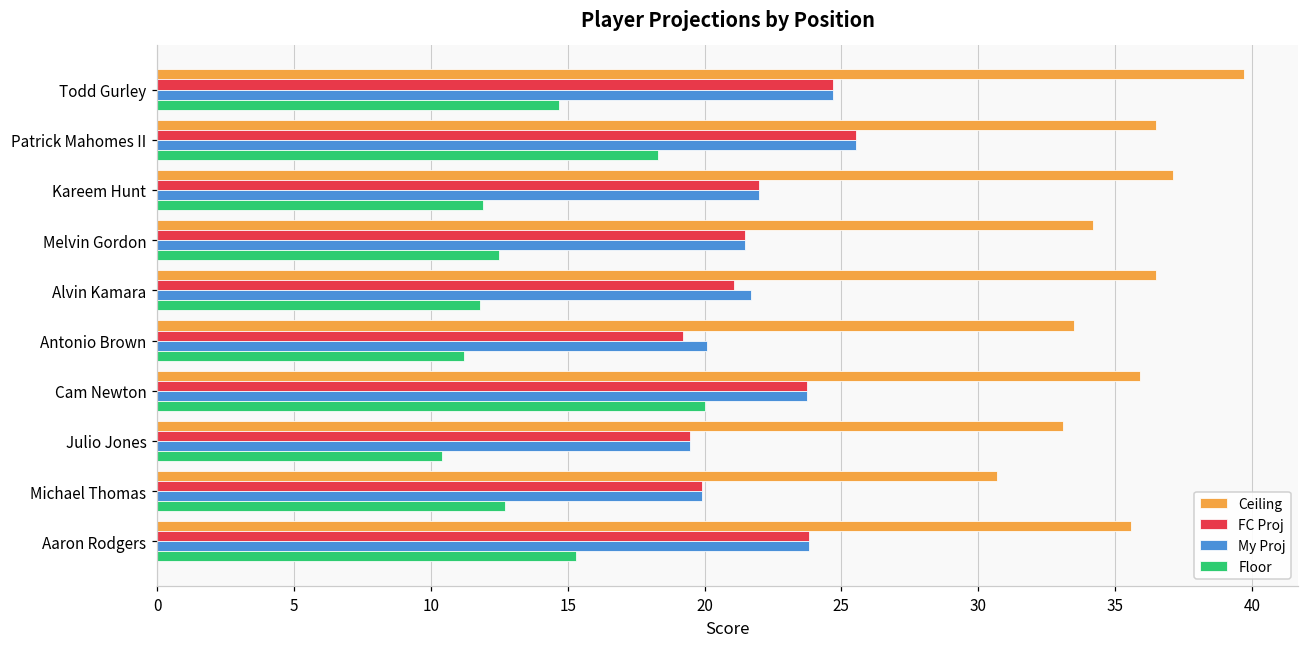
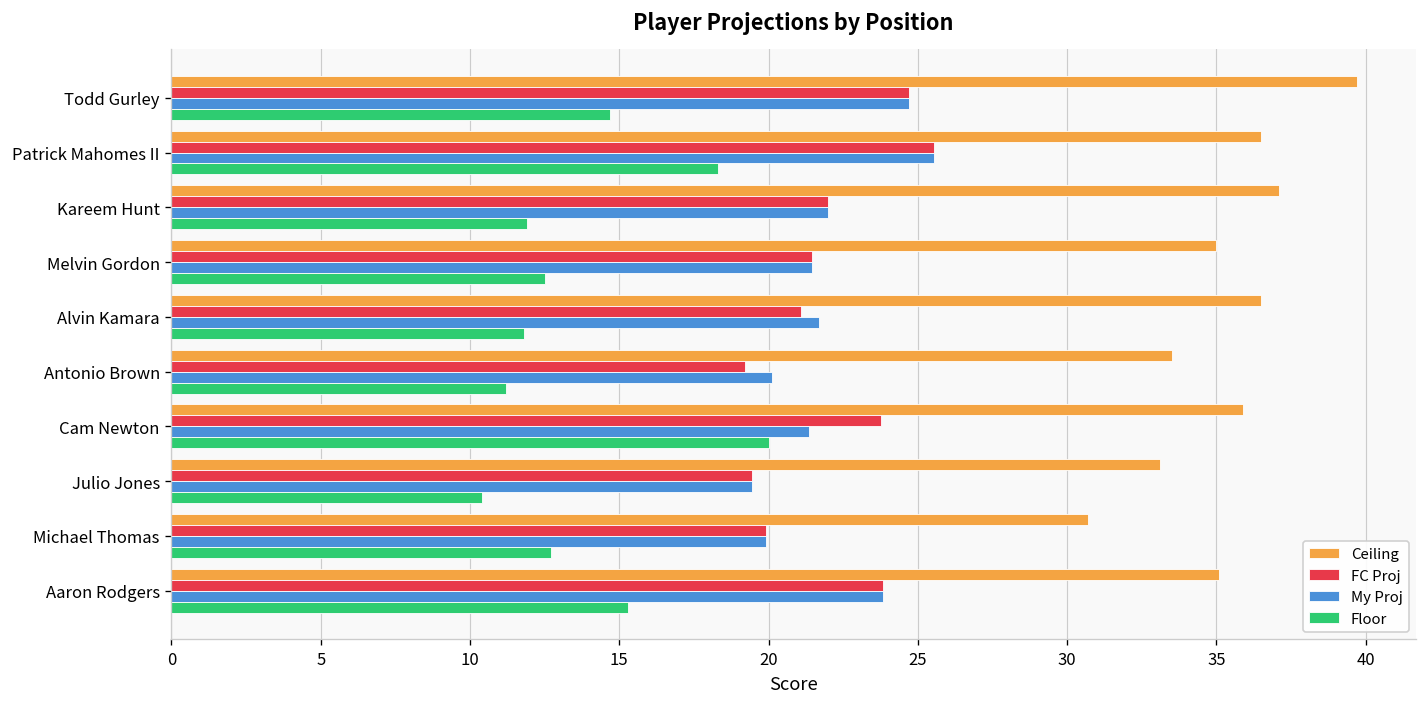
Ceiling, Melvin Gordon: 34.2 -> 35.0
My Proj, Cam Newton: 23.8 -> 21.4
Ceiling, Aaron Rodgers: 35.6 -> 35.1
